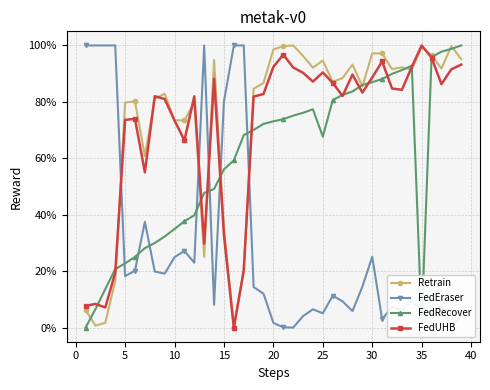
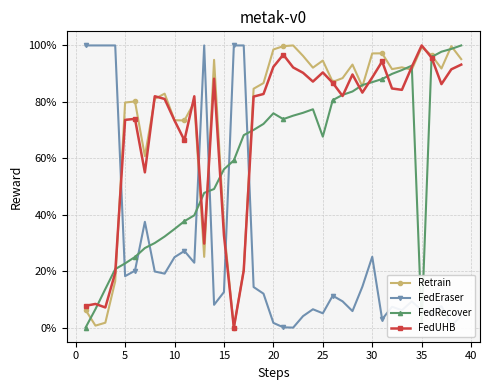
FedEraser, 15: 80% -> 13%
FedRecover, 20: 73% -> 76%
